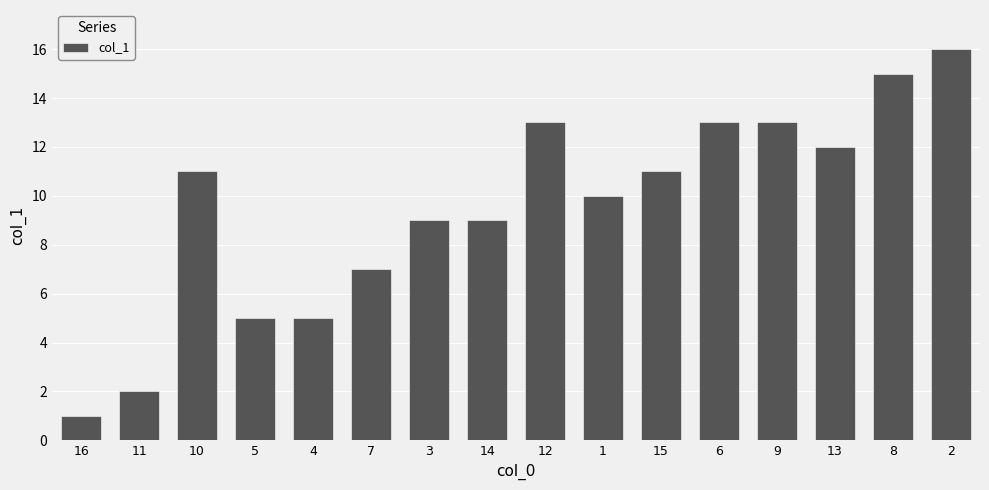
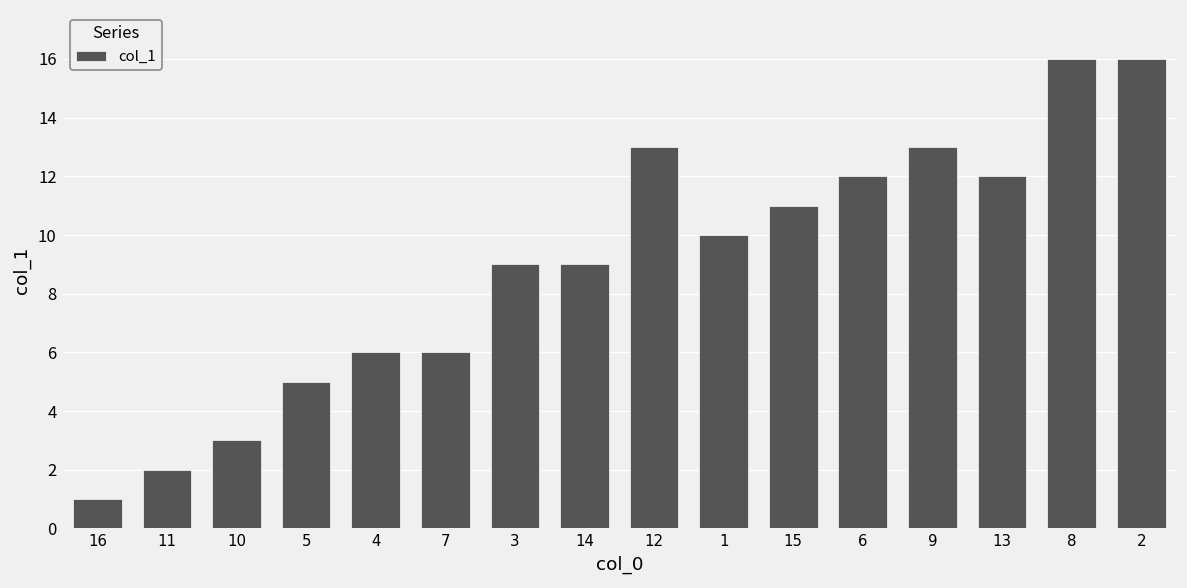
10: 11 -> 3
4: 5 -> 6
7: 7 -> 6
6: 13 -> 12
8: 15 -> 16
